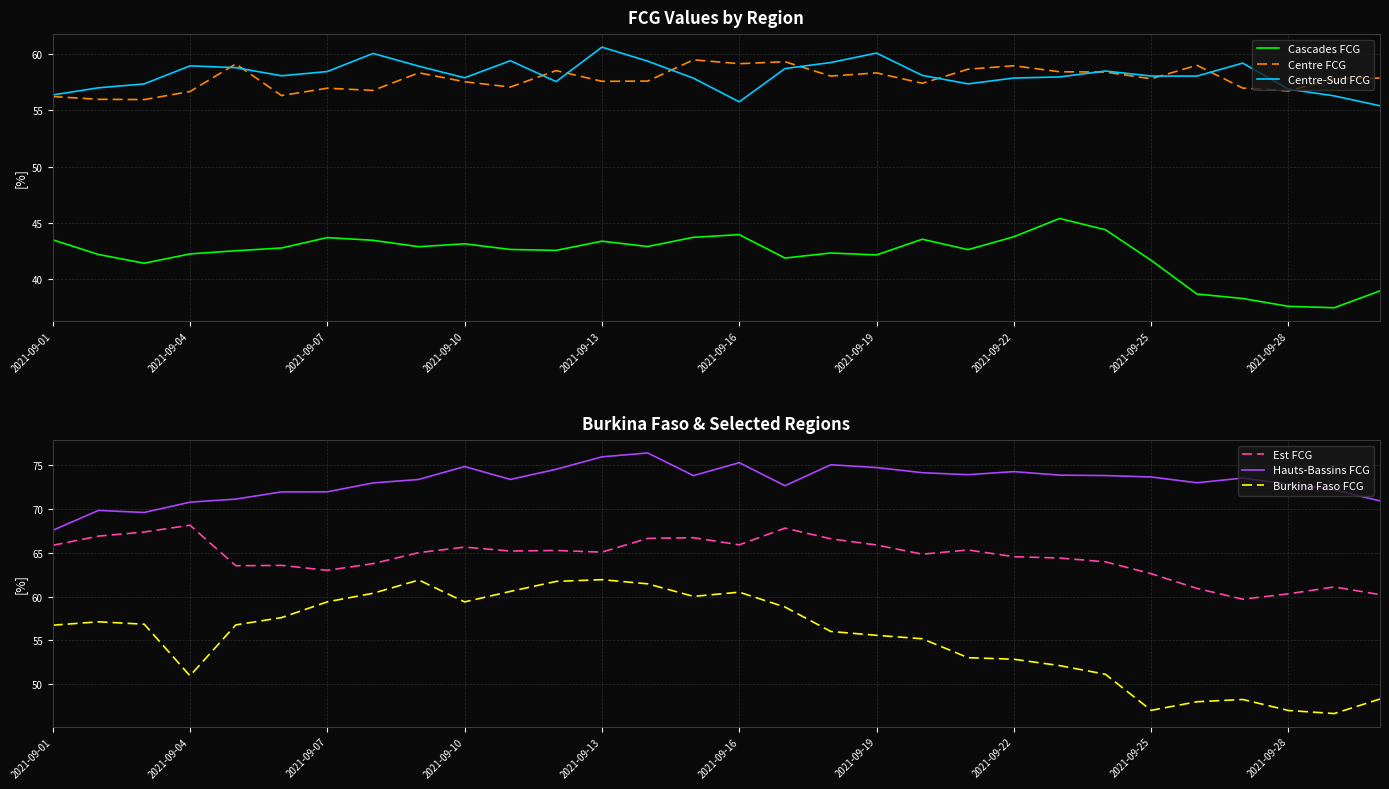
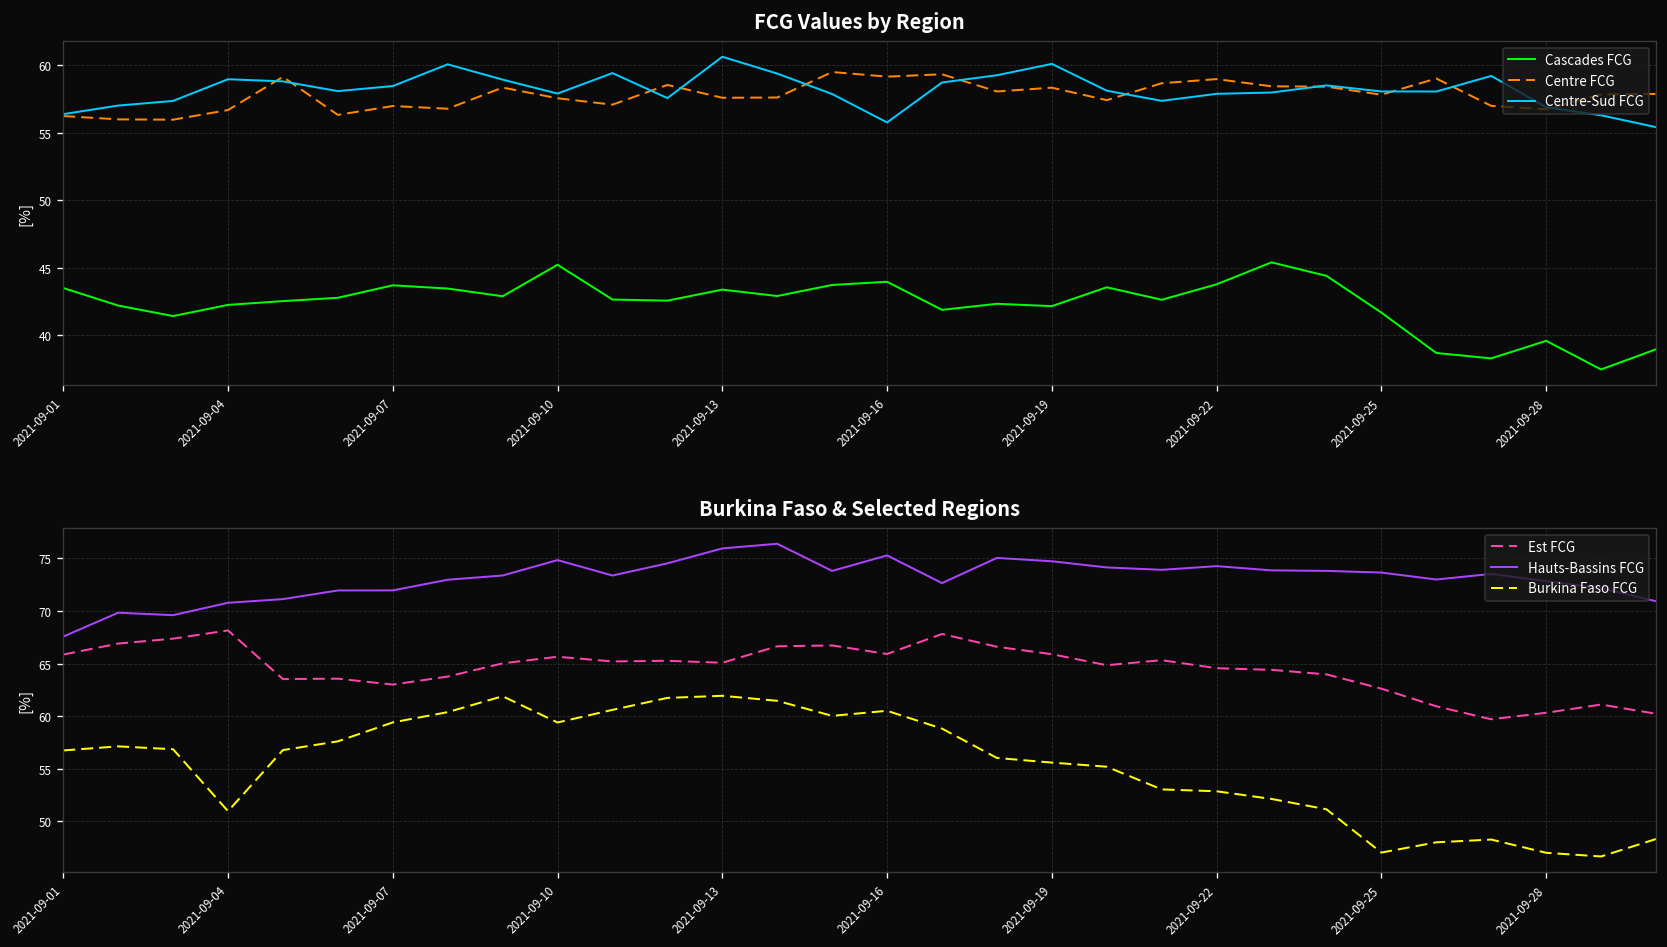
FCG Values by Region, Cascades FCG, 2021-09-10: 43.2 -> 45.2
FCG Values by Region, Cascades FCG, 2021-09-28: 37.6 -> 39.6
